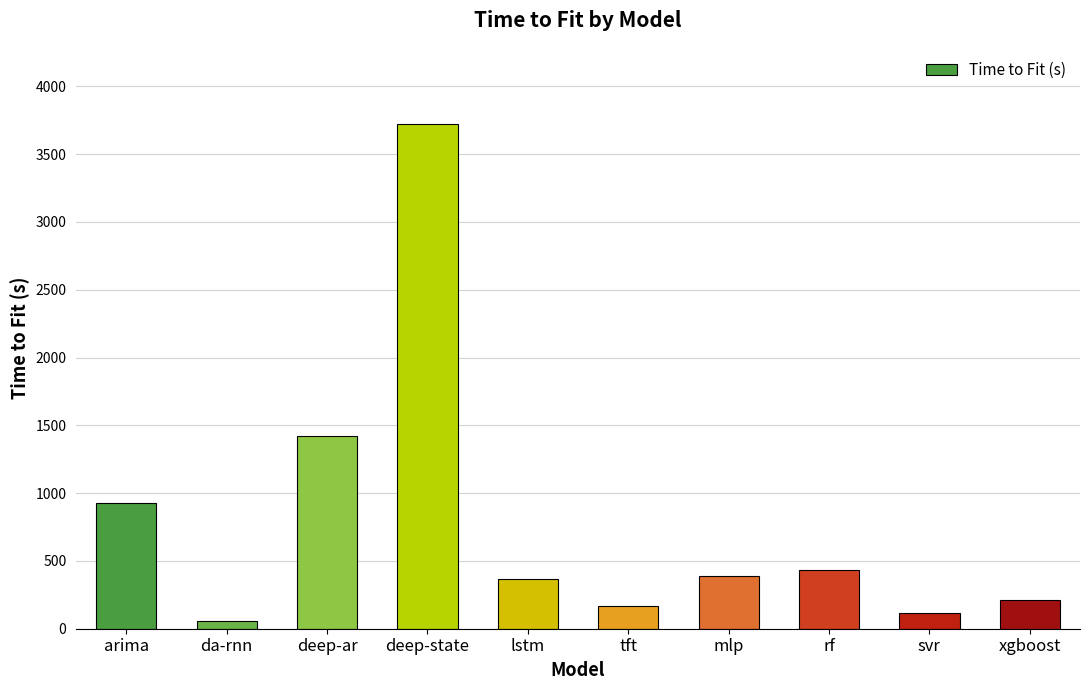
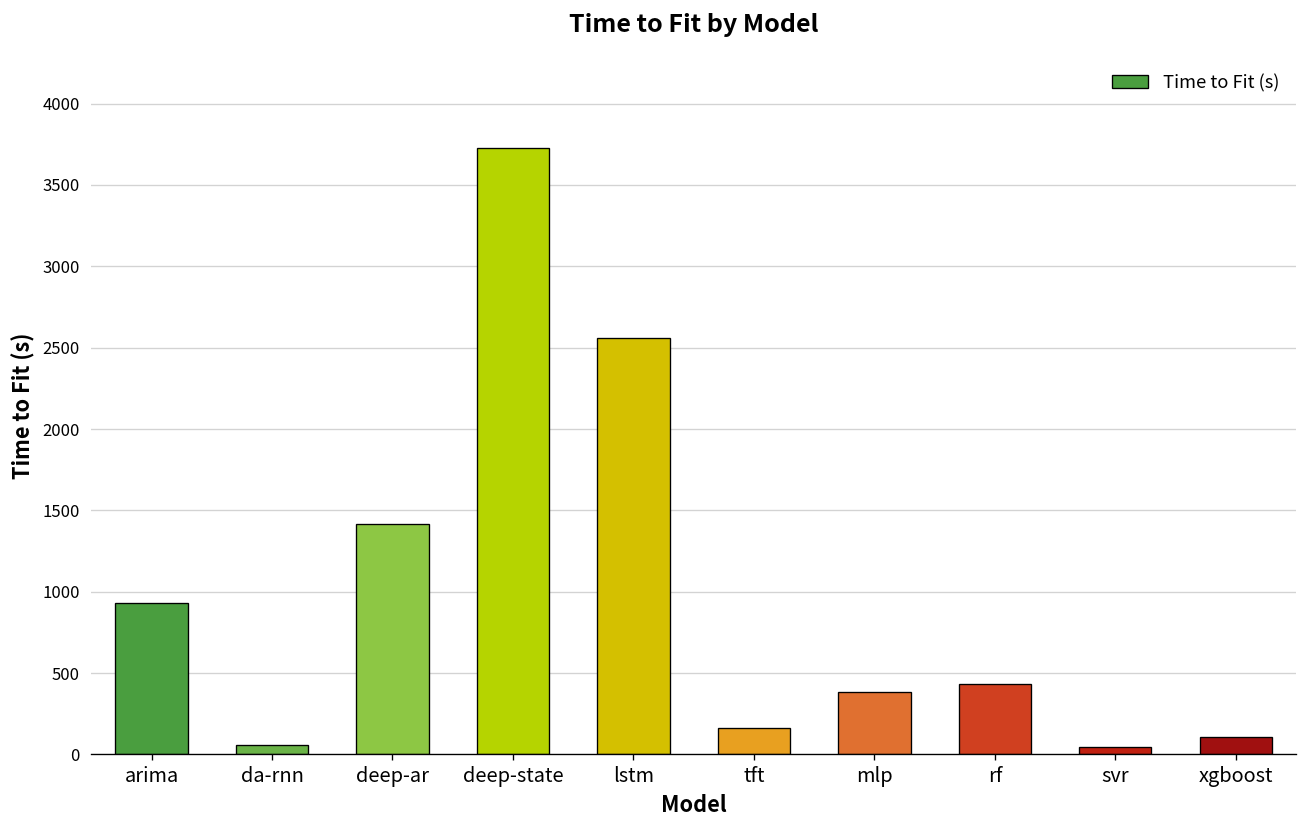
lstm: 370 -> 2560
svr: 110 -> 40
xgboost: 220 -> 110
